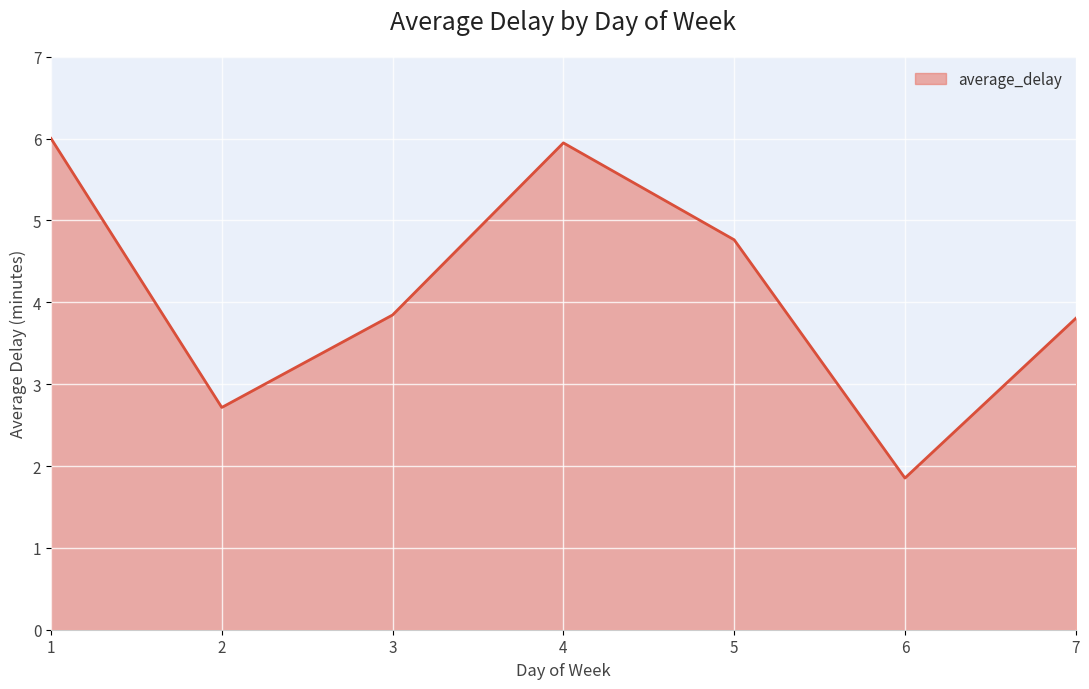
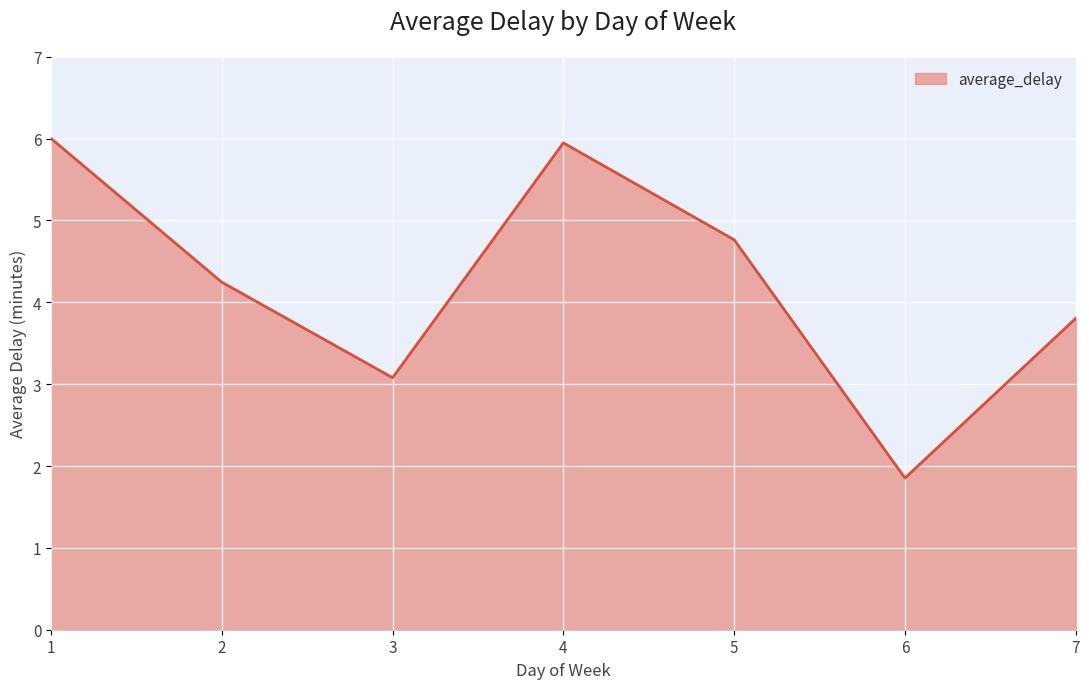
2: 2.7 -> 4.2
3: 3.8 -> 3.1
